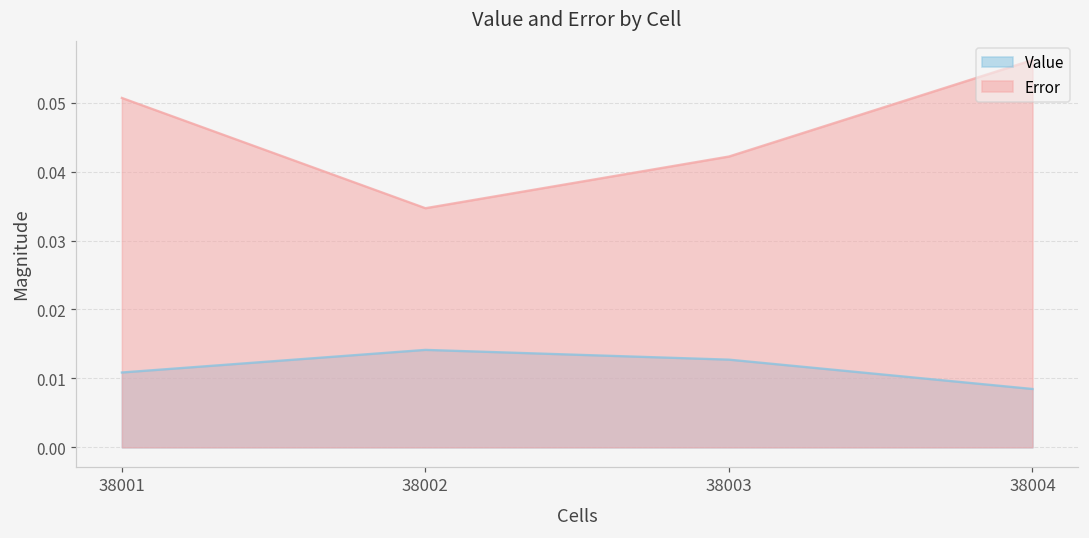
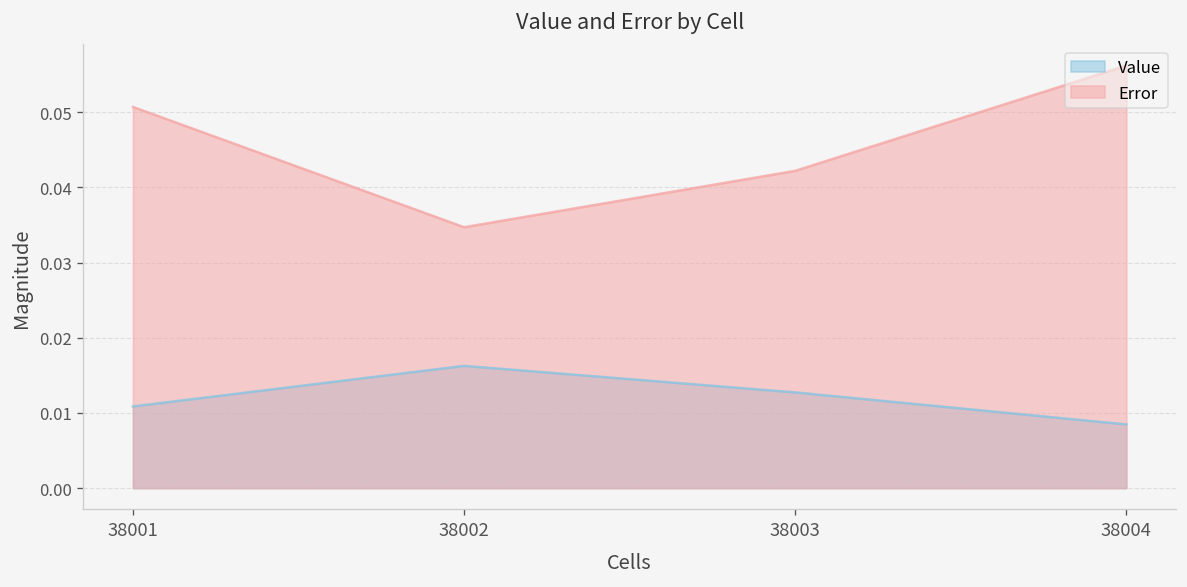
Value, 38002: 0.014 -> 0.016
